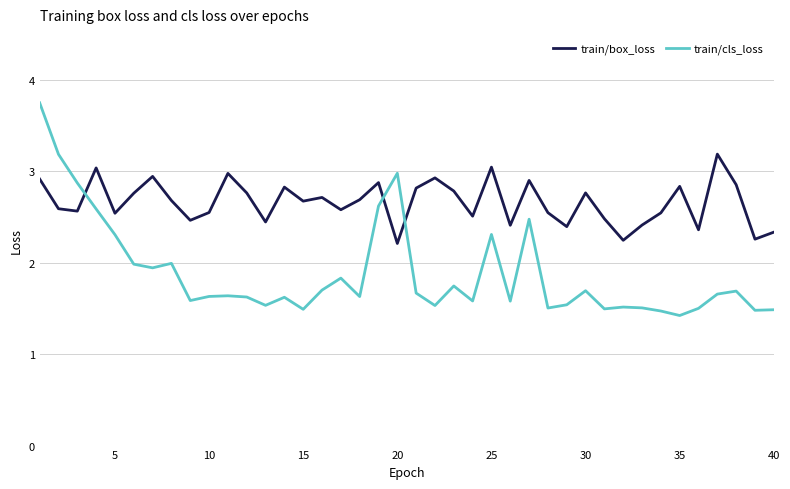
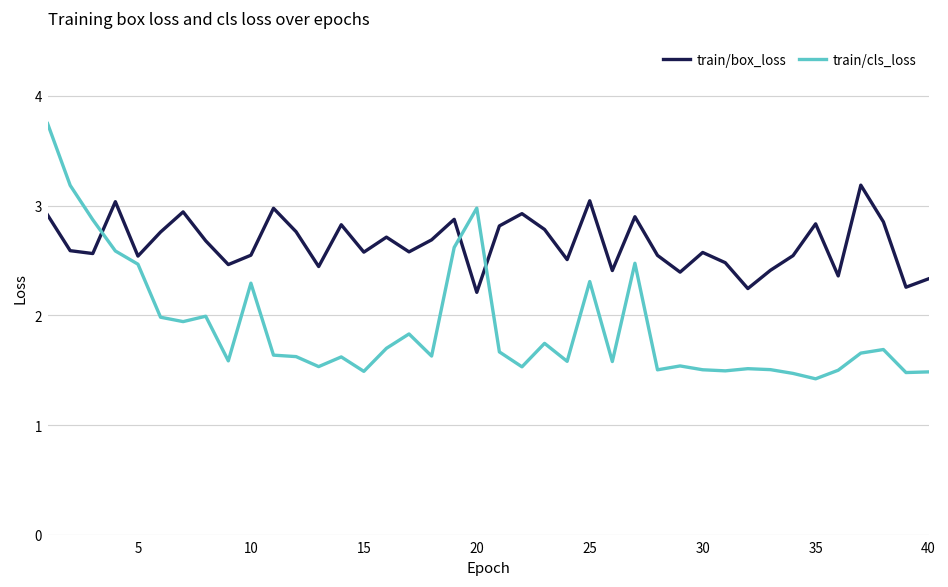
train/cls_loss, 5: 2.3 -> 2.5
train/cls_loss, 10: 1.6 -> 2.3
train/box_loss, 15: 2.7 -> 2.6
train/box_loss, 30: 2.8 -> 2.6
train/cls_loss, 30: 1.7 -> 1.5
